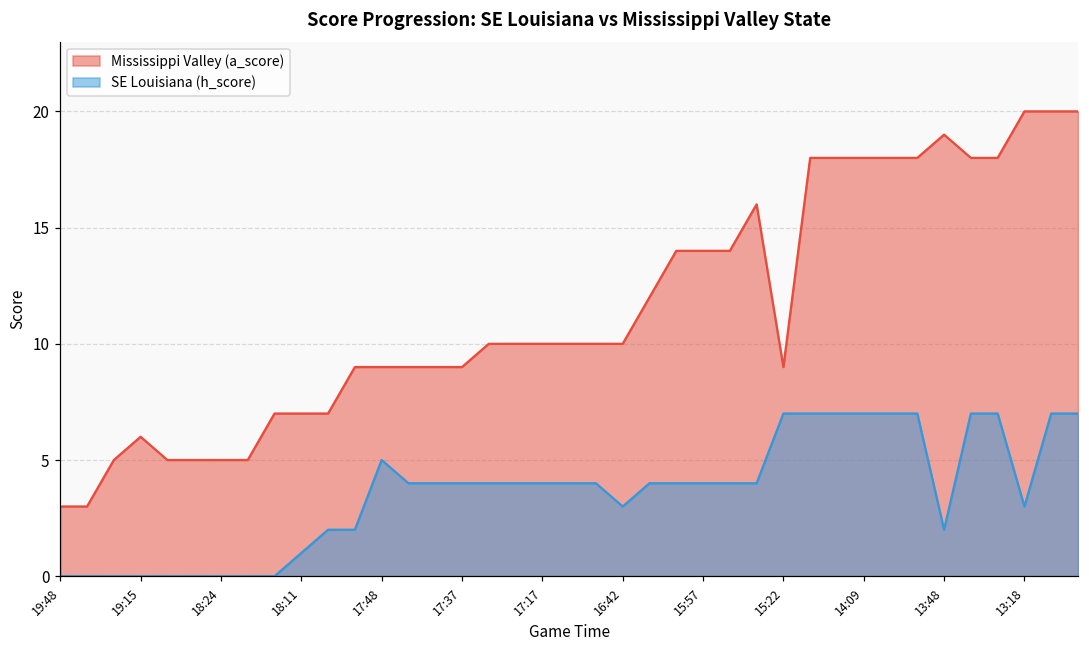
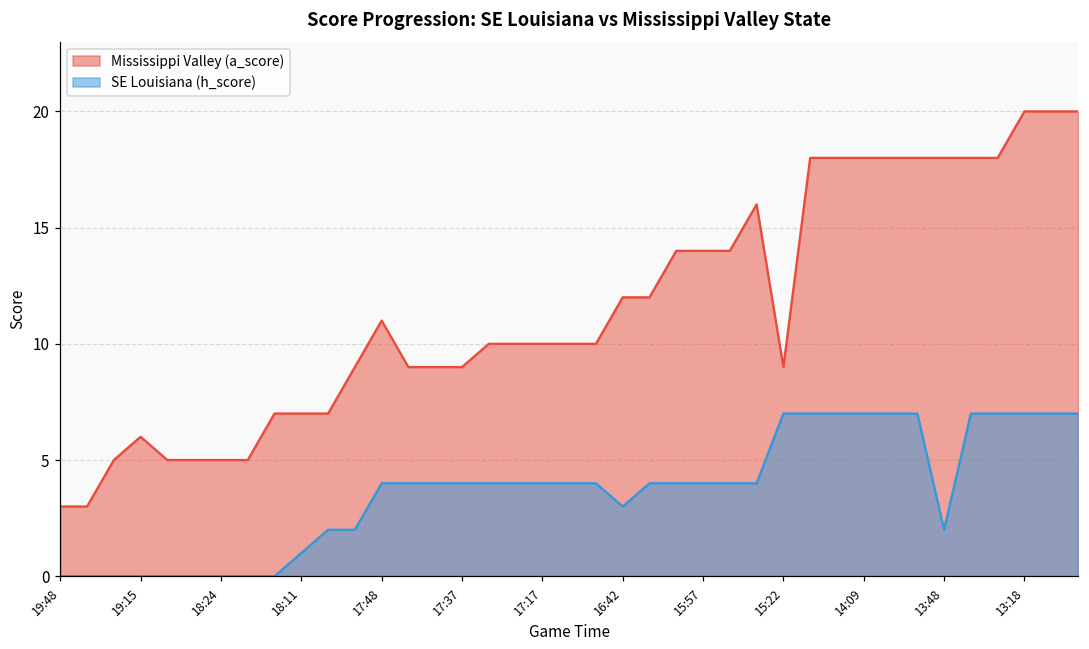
Mississippi Valley (a_score), 17:48: 9 -> 11
SE Louisiana (h_score), 17:48: 5 -> 4
Mississippi Valley (a_score), 16:42: 10 -> 12
Mississippi Valley (a_score), 13:48: 19 -> 18
SE Louisiana (h_score), 13:18: 3 -> 7
